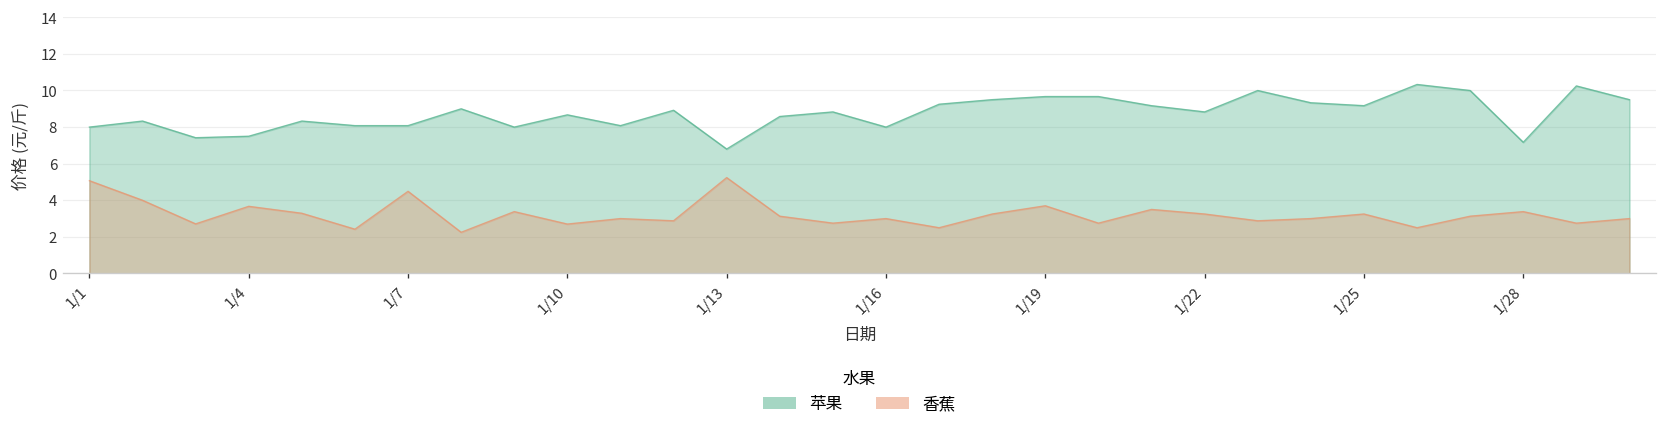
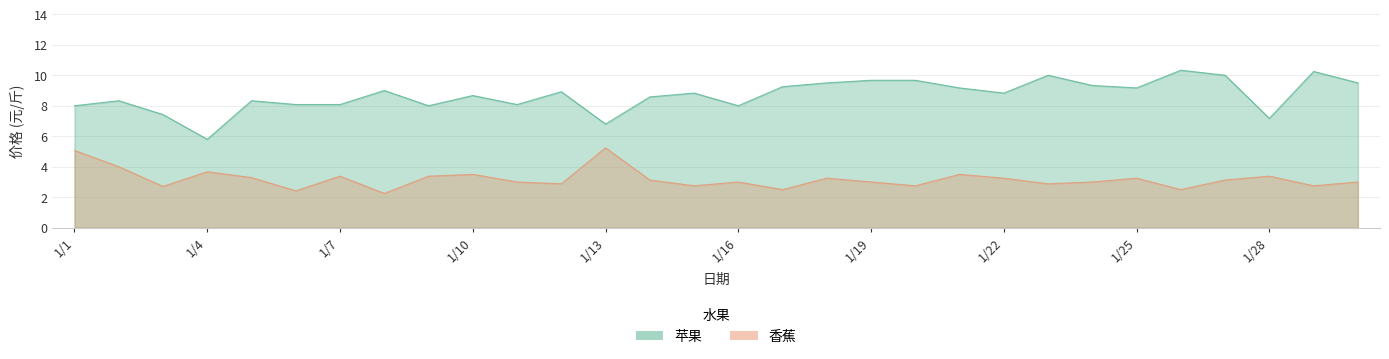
苹果, 1/4: 7.5 -> 5.8
香蕉, 1/7: 4.5 -> 3.4
香蕉, 1/10: 2.7 -> 3.5
香蕉, 1/19: 3.7 -> 3.0
